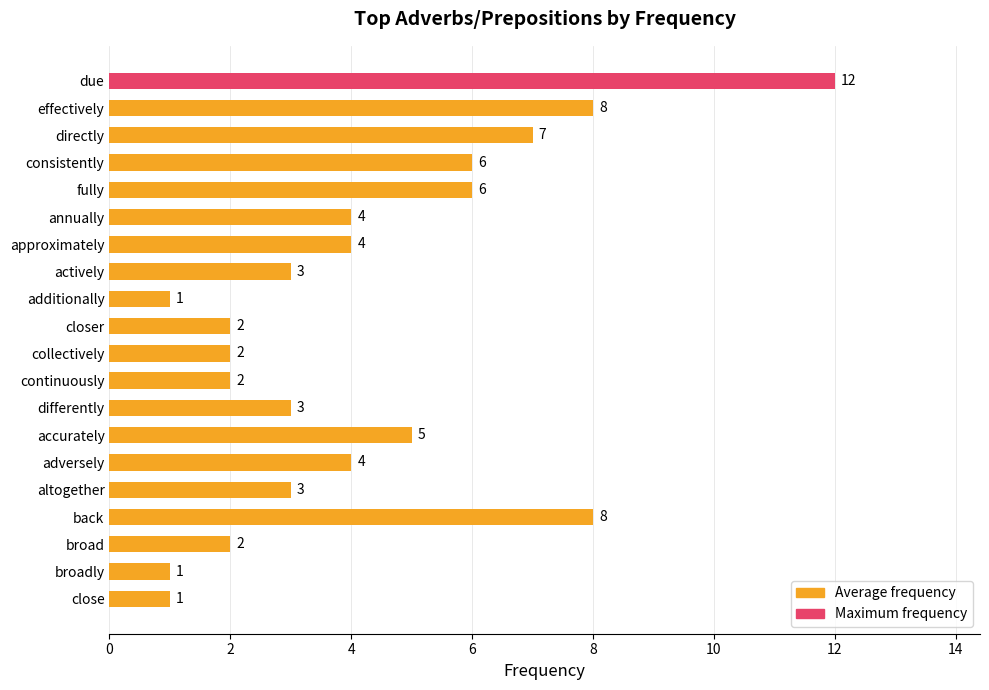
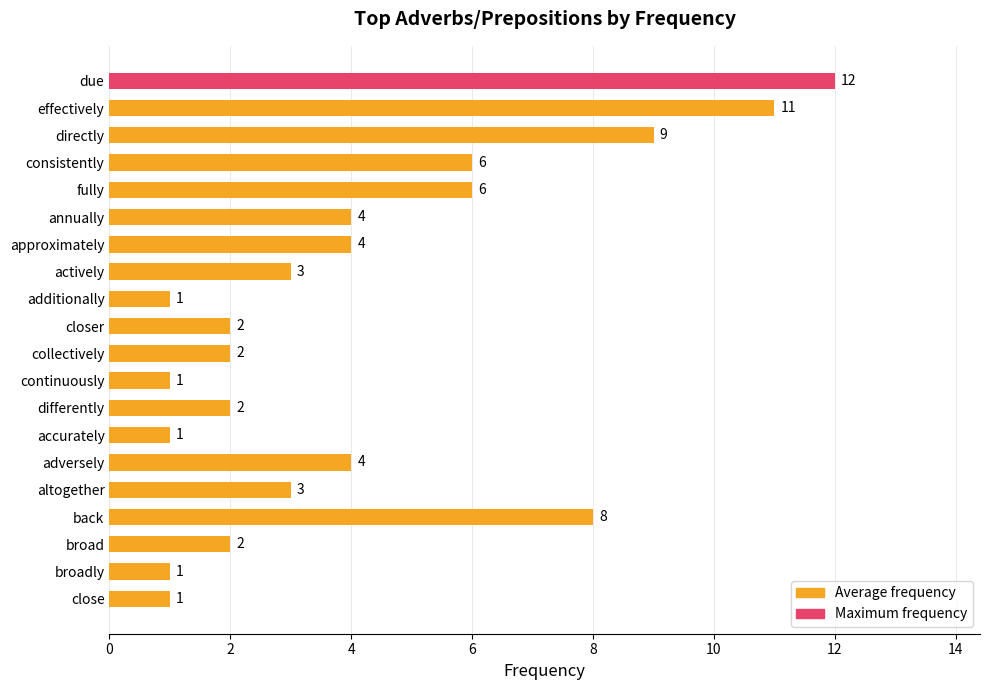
effectively: 8 -> 11
directly: 7 -> 9
continuously: 2 -> 1
differently: 3 -> 2
accurately: 5 -> 1
